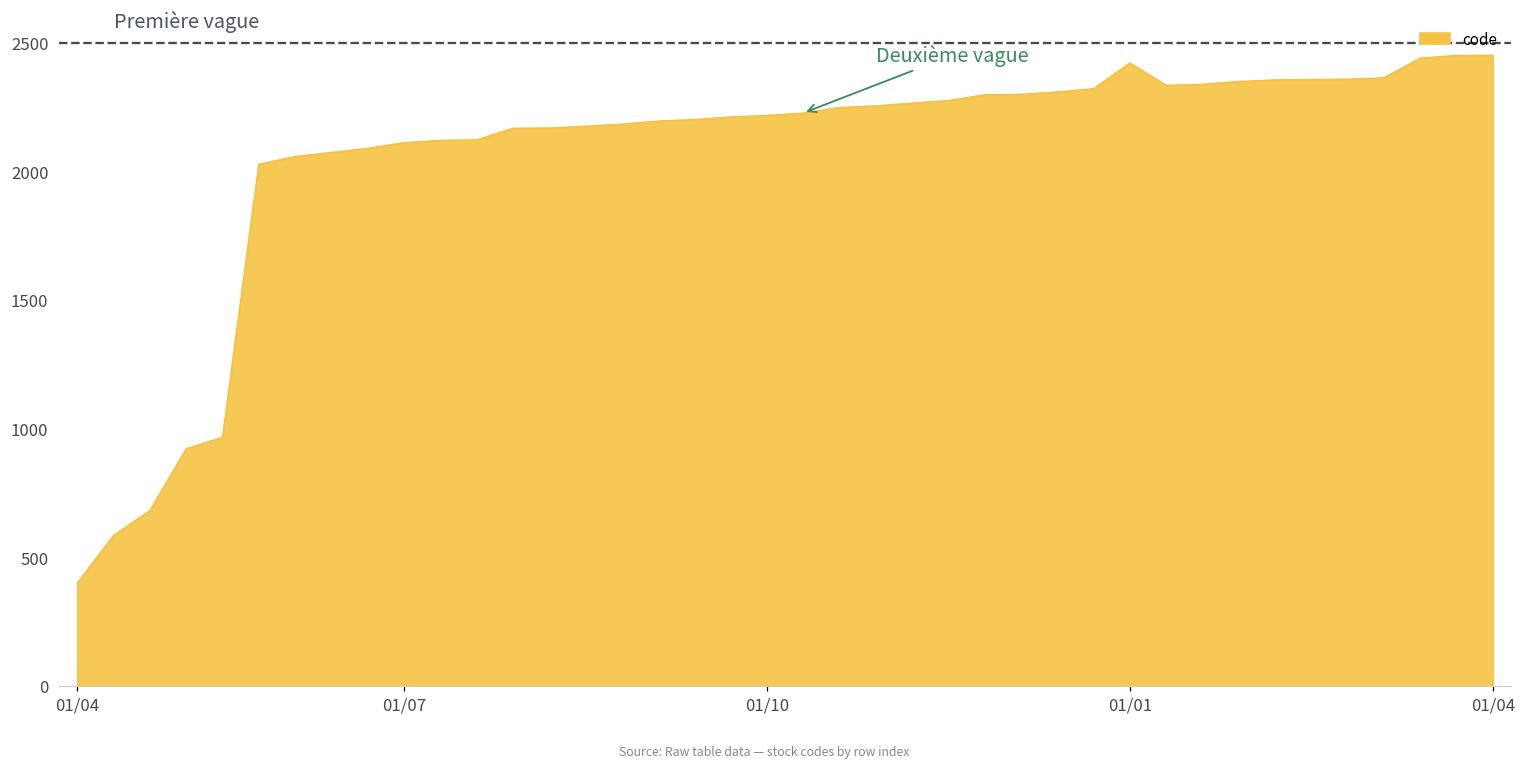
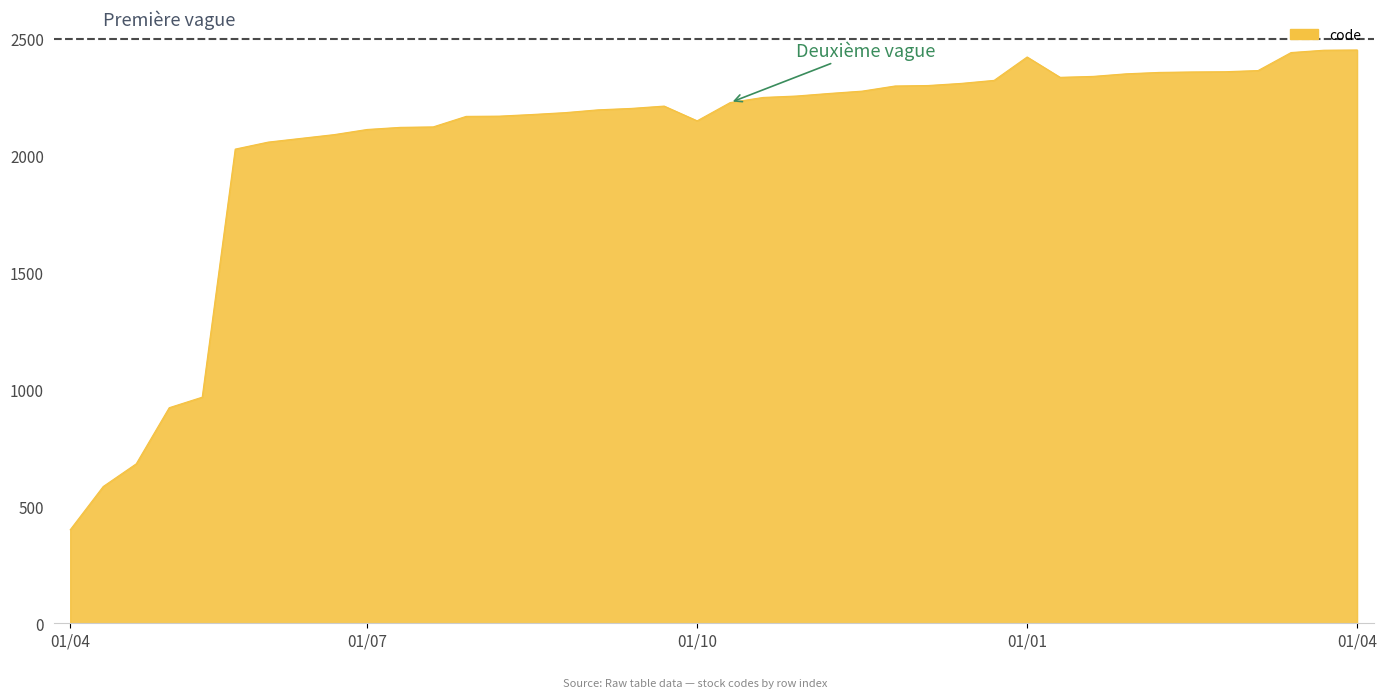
01/10: 2220 -> 2150
